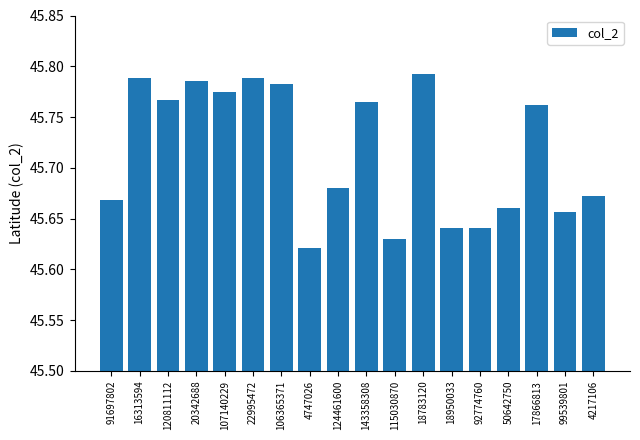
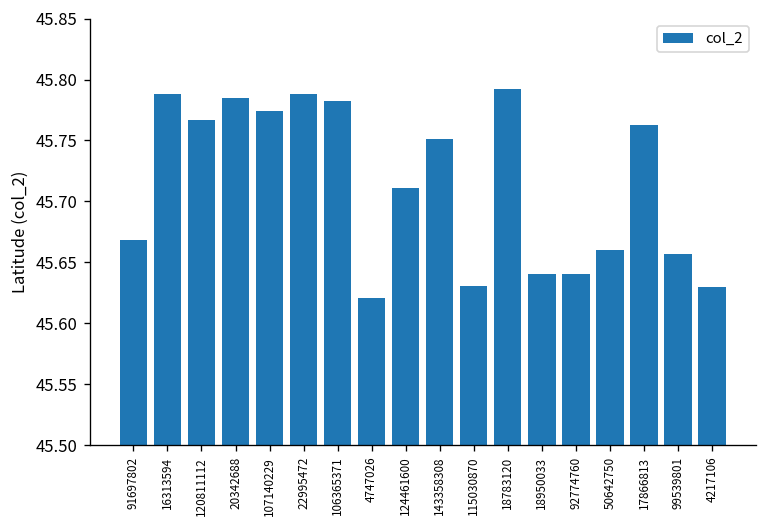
124461600: 45.680 -> 45.711
143358308: 45.764 -> 45.751
4217106: 45.672 -> 45.629
